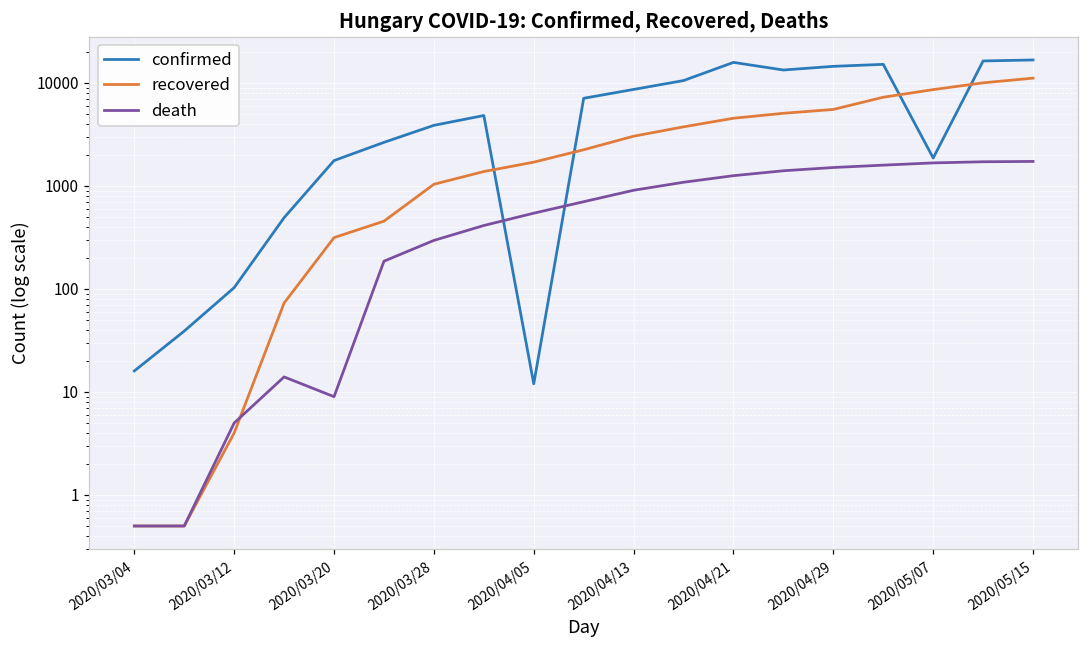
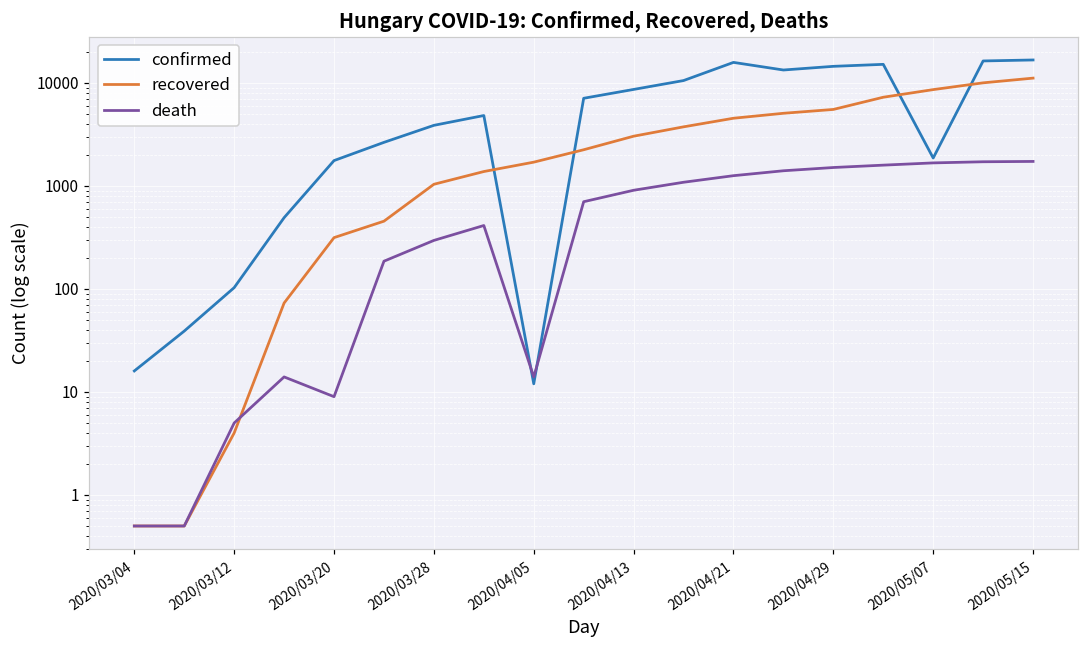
death, 2020/04/05: 500 -> 14
